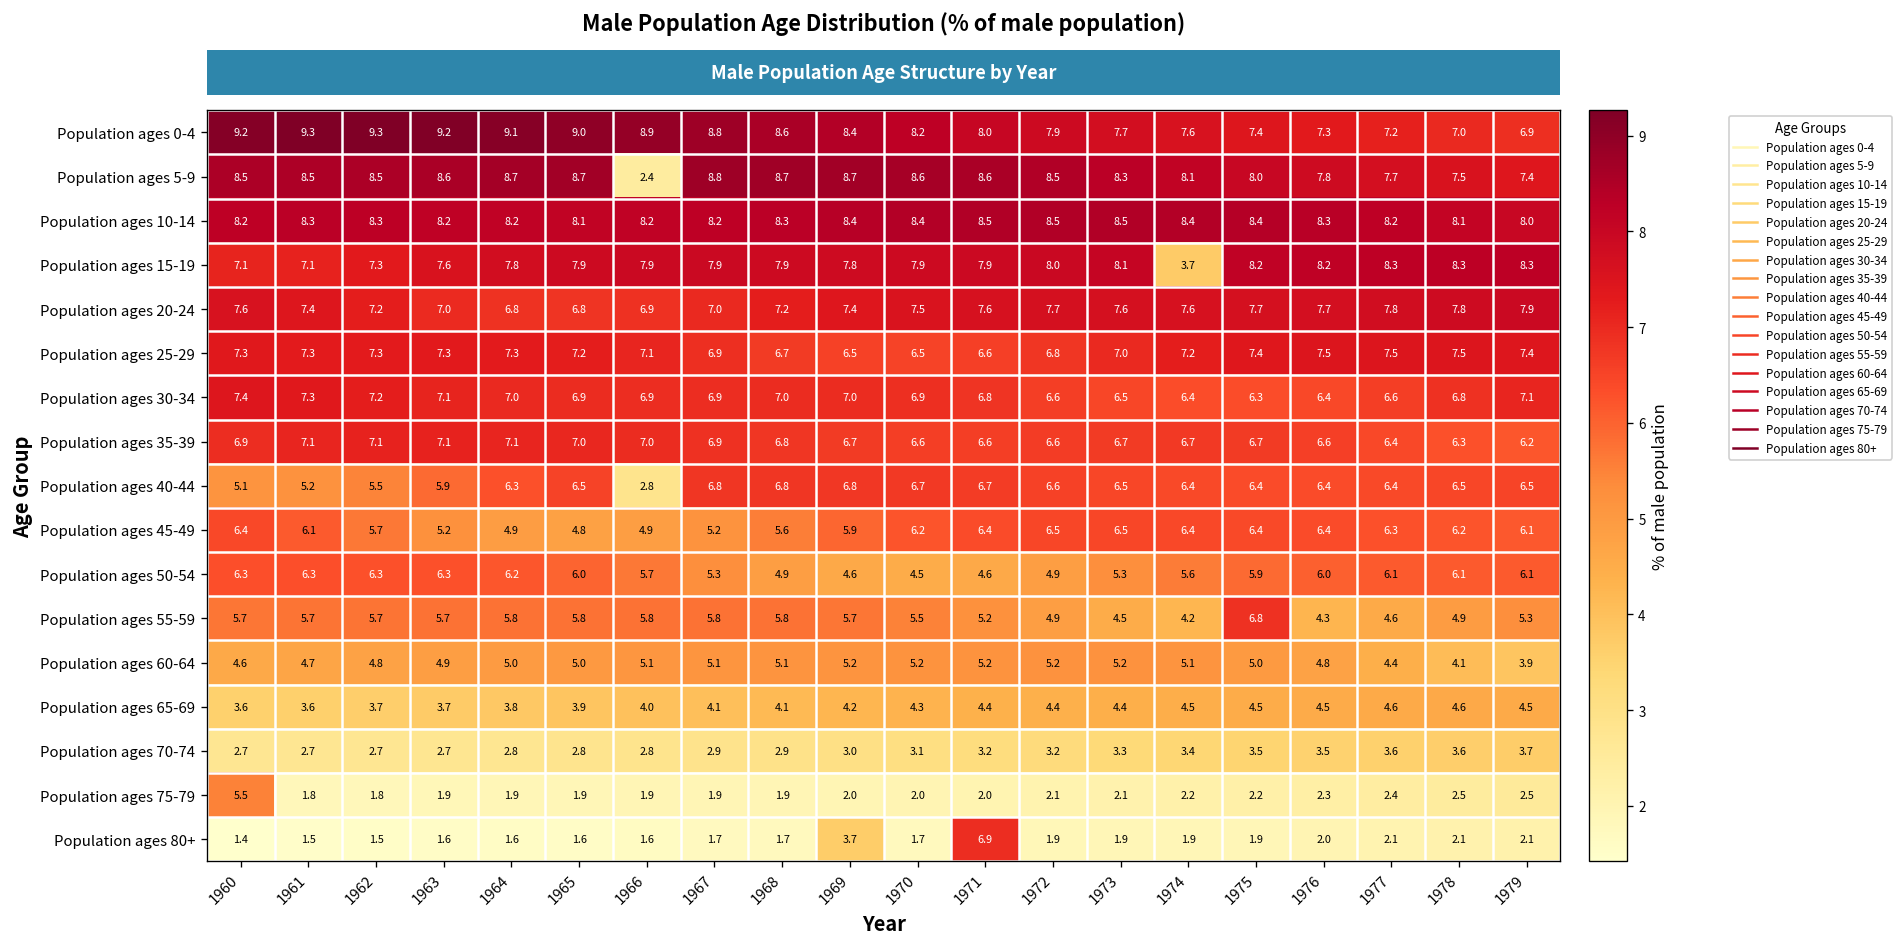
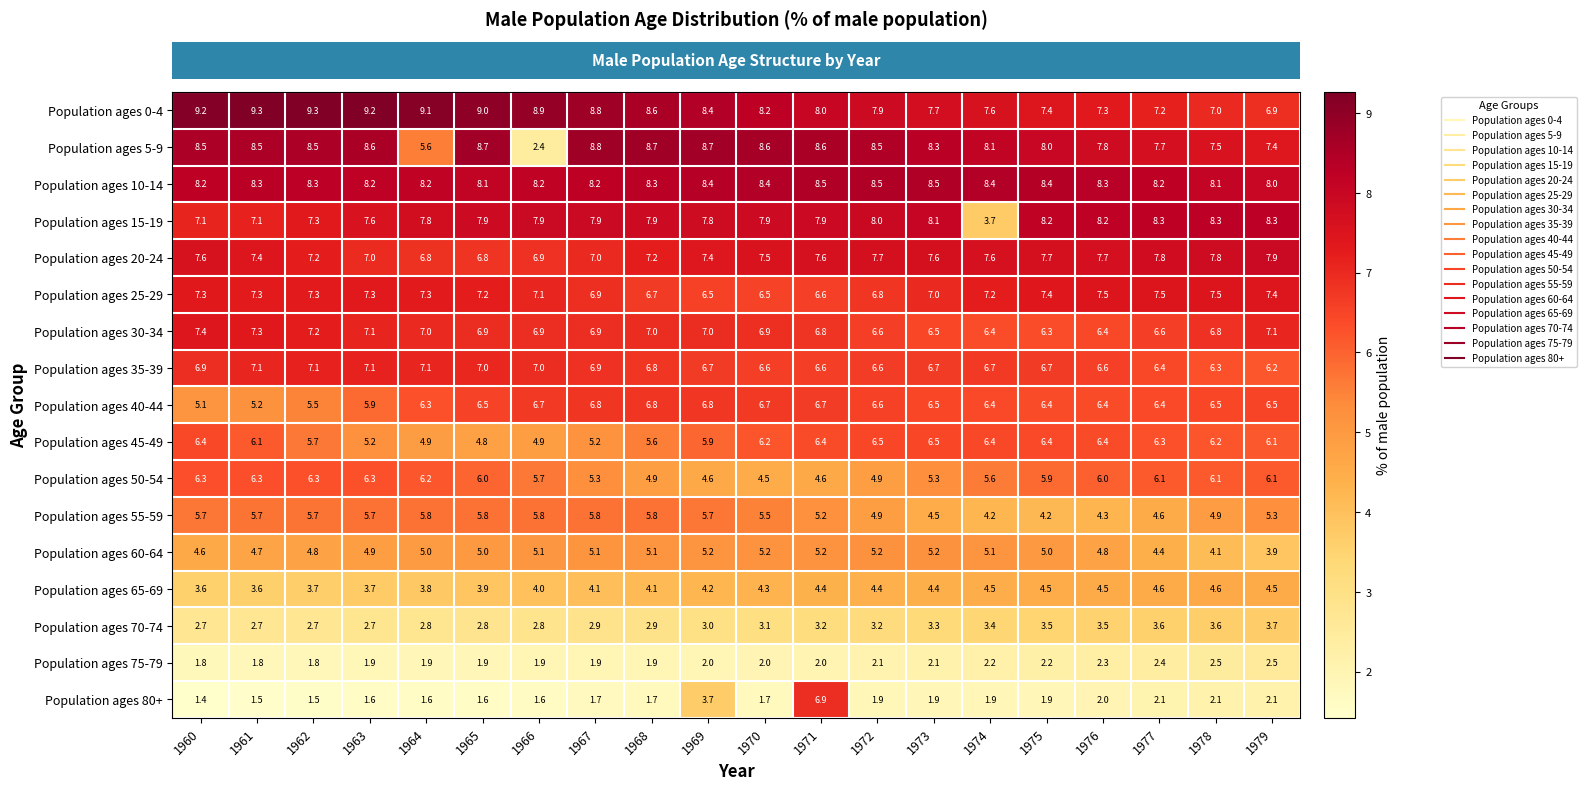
Population ages 5-9, 1964: 8.7 -> 5.6
Population ages 40-44, 1966: 2.8 -> 6.7
Population ages 55-59, 1975: 6.8 -> 4.2
Population ages 75-79, 1960: 5.5 -> 1.8
